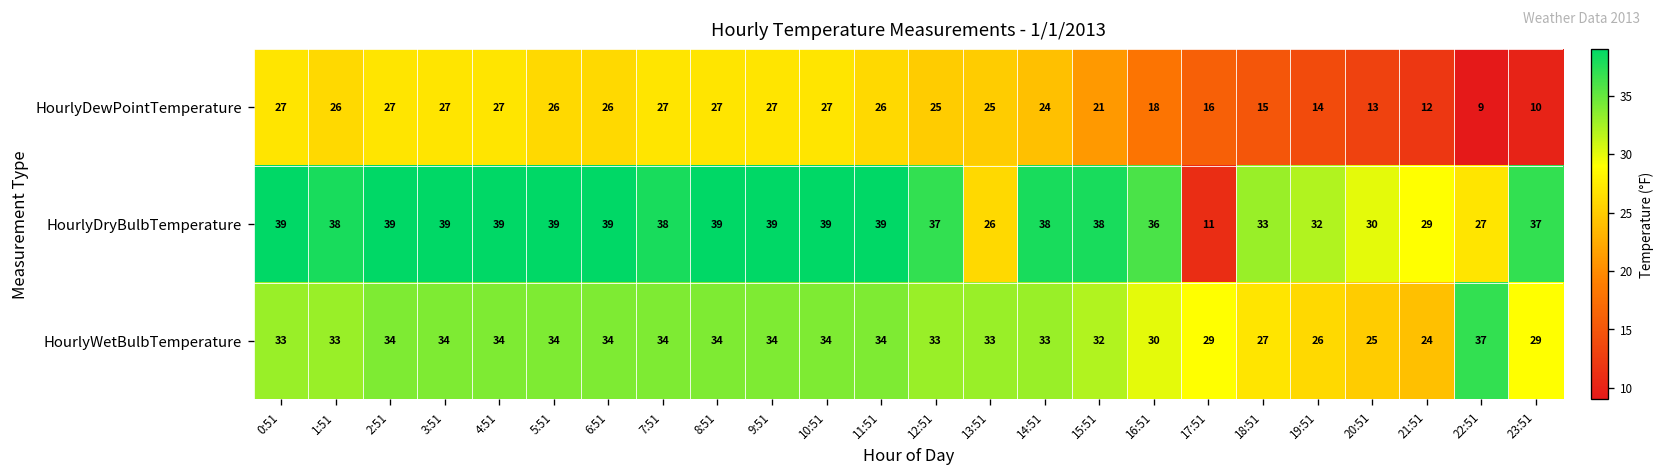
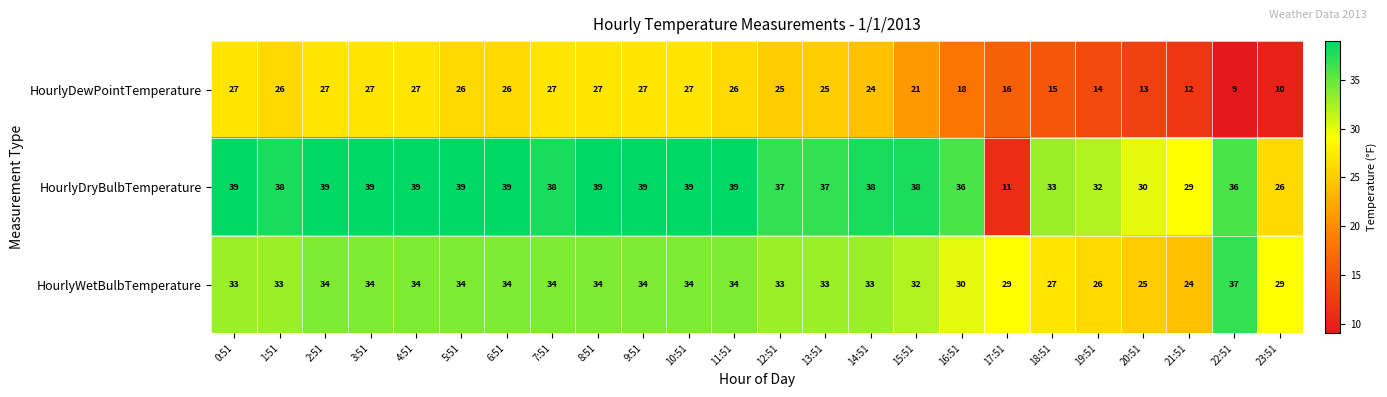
HourlyDryBulbTemperature, 13:51: 26 -> 37
HourlyDryBulbTemperature, 22:51: 27 -> 36
HourlyDryBulbTemperature, 23:51: 37 -> 26
